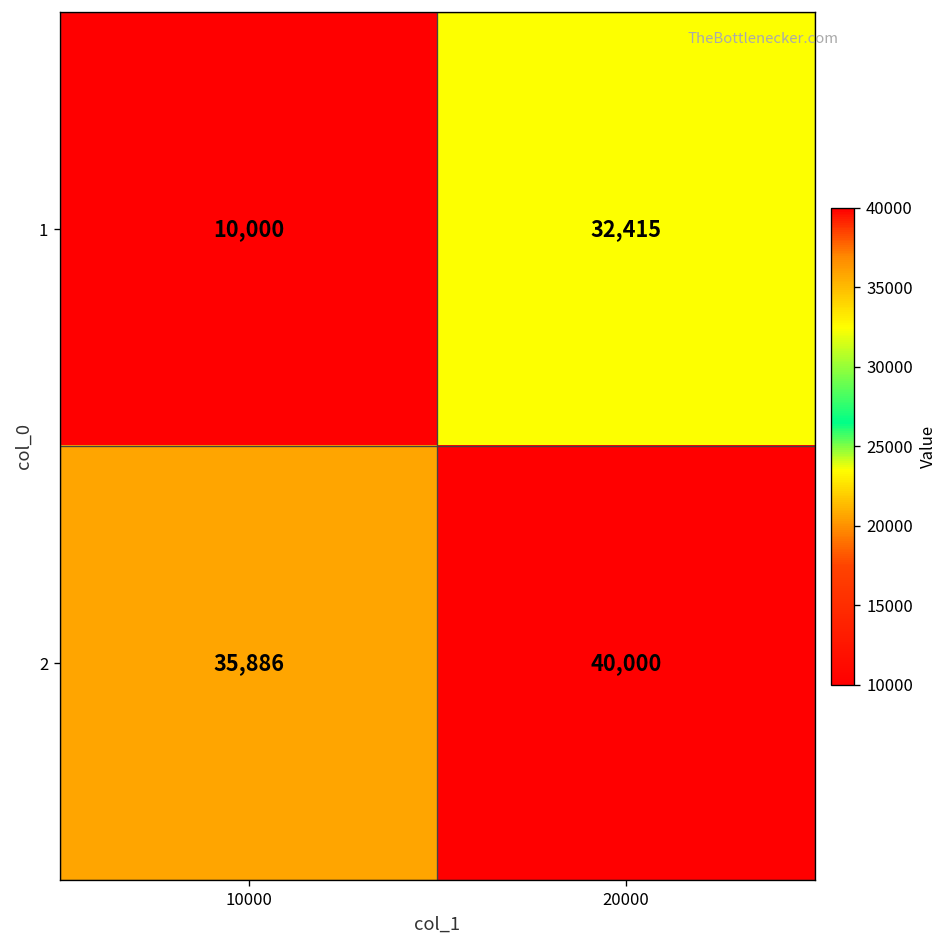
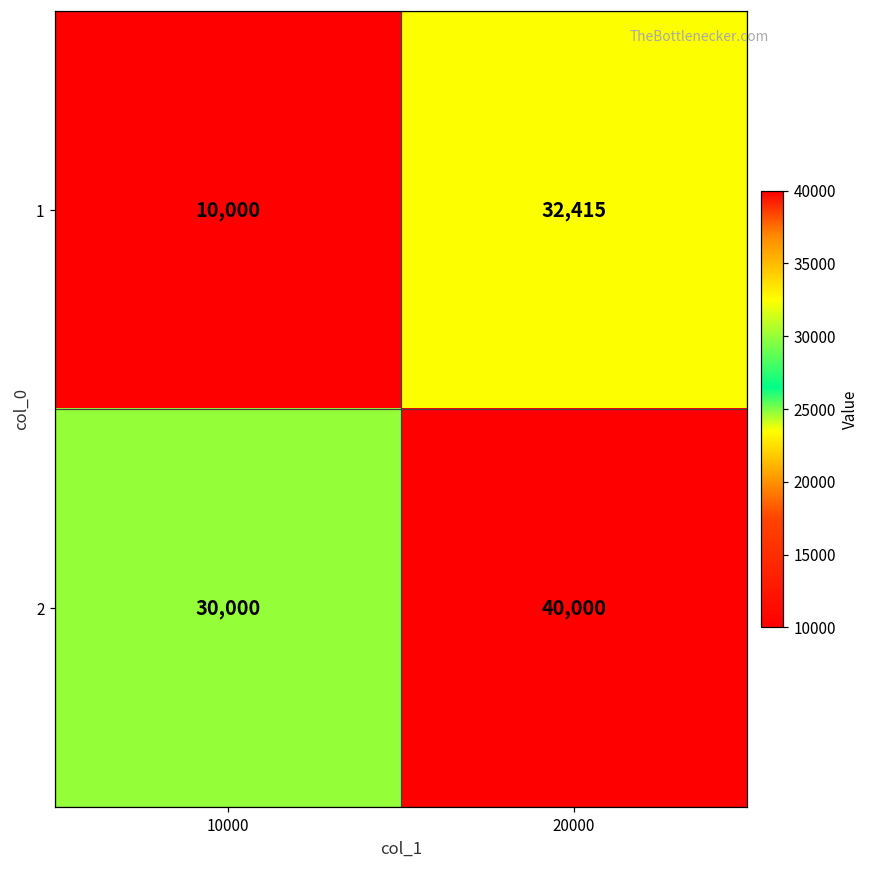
2, 10000: 35,886 -> 30,000
